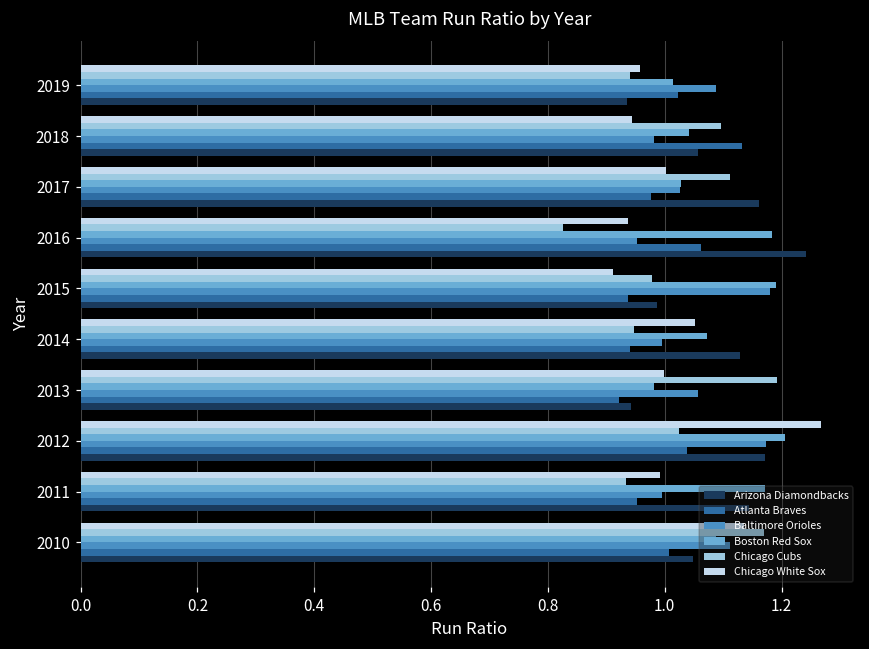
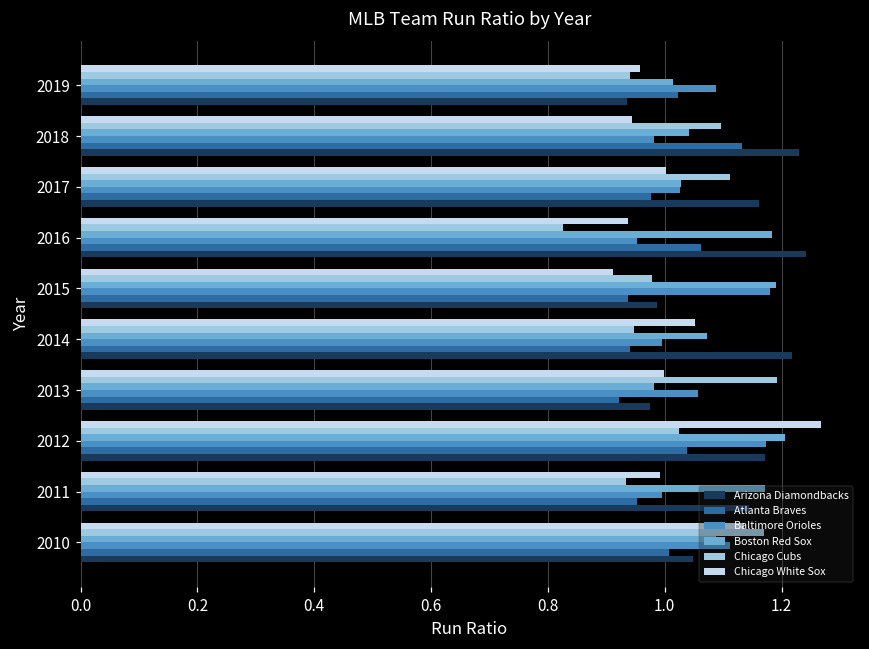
Arizona Diamondbacks, 2018: 1.06 -> 1.23
Arizona Diamondbacks, 2014: 1.13 -> 1.22
Arizona Diamondbacks, 2013: 0.94 -> 0.97
